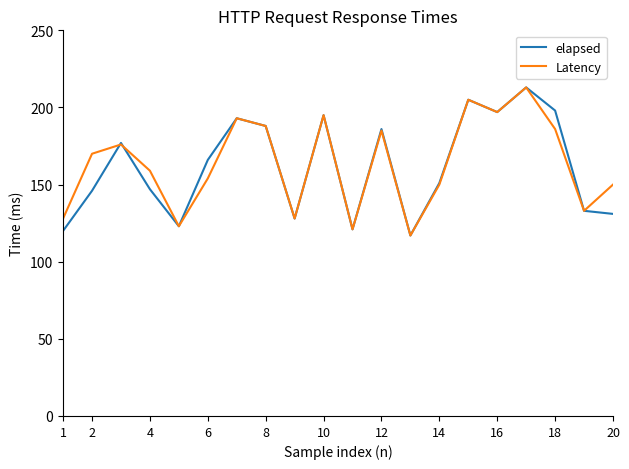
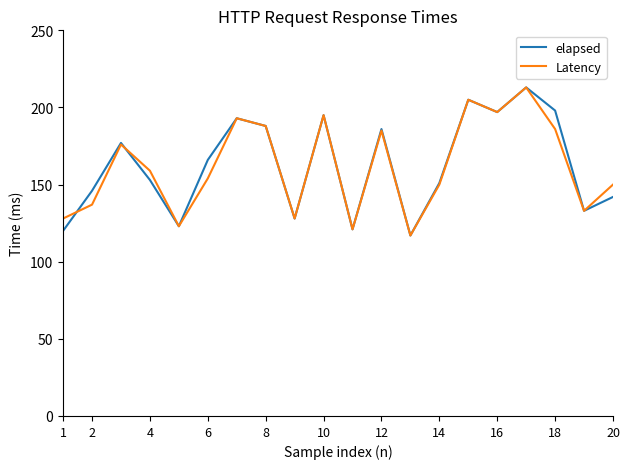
Latency, 2: 170 -> 137
elapsed, 4: 147 -> 153
elapsed, 20: 131 -> 142
